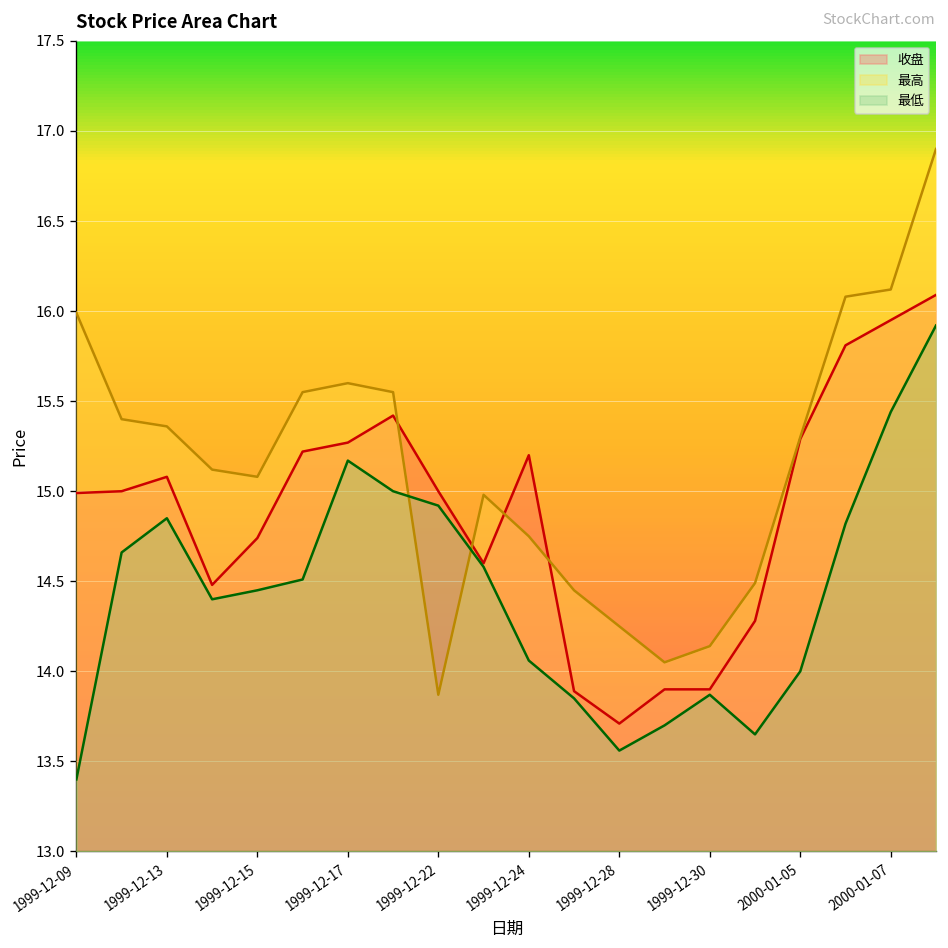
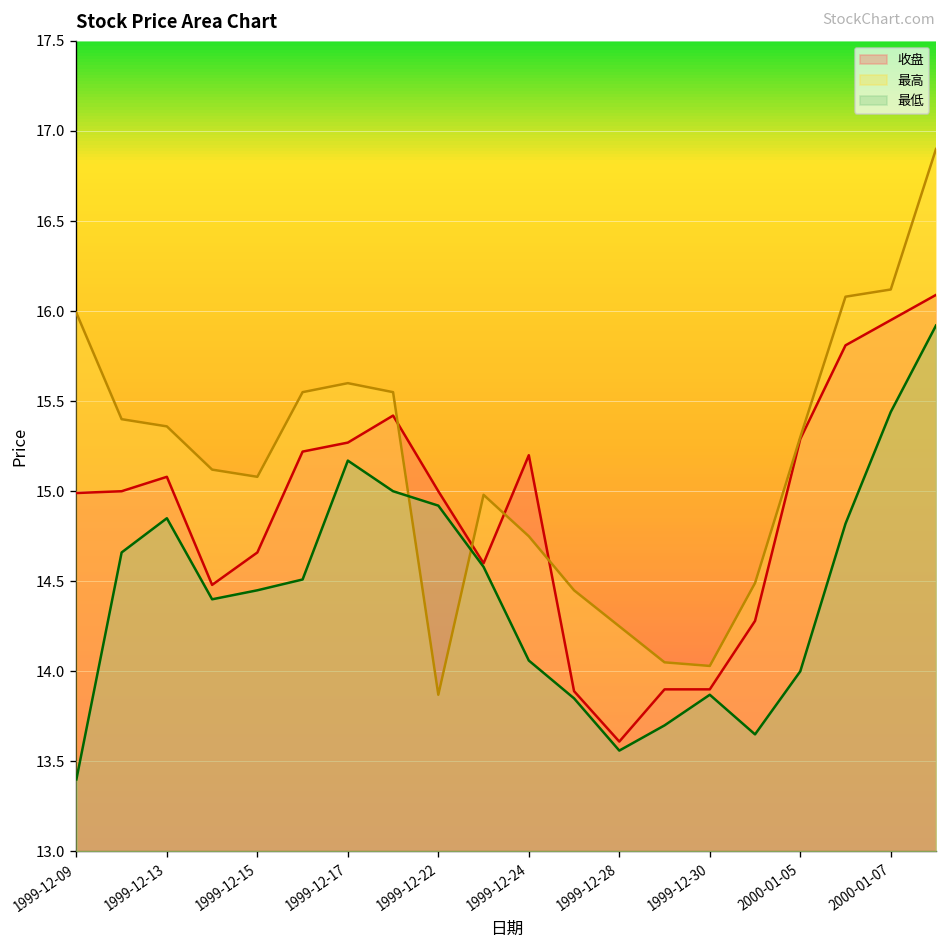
收盘, 1999-12-15: 14.74 -> 14.66
收盘, 1999-12-28: 13.71 -> 13.61
最高, 1999-12-30: 14.14 -> 14.03
